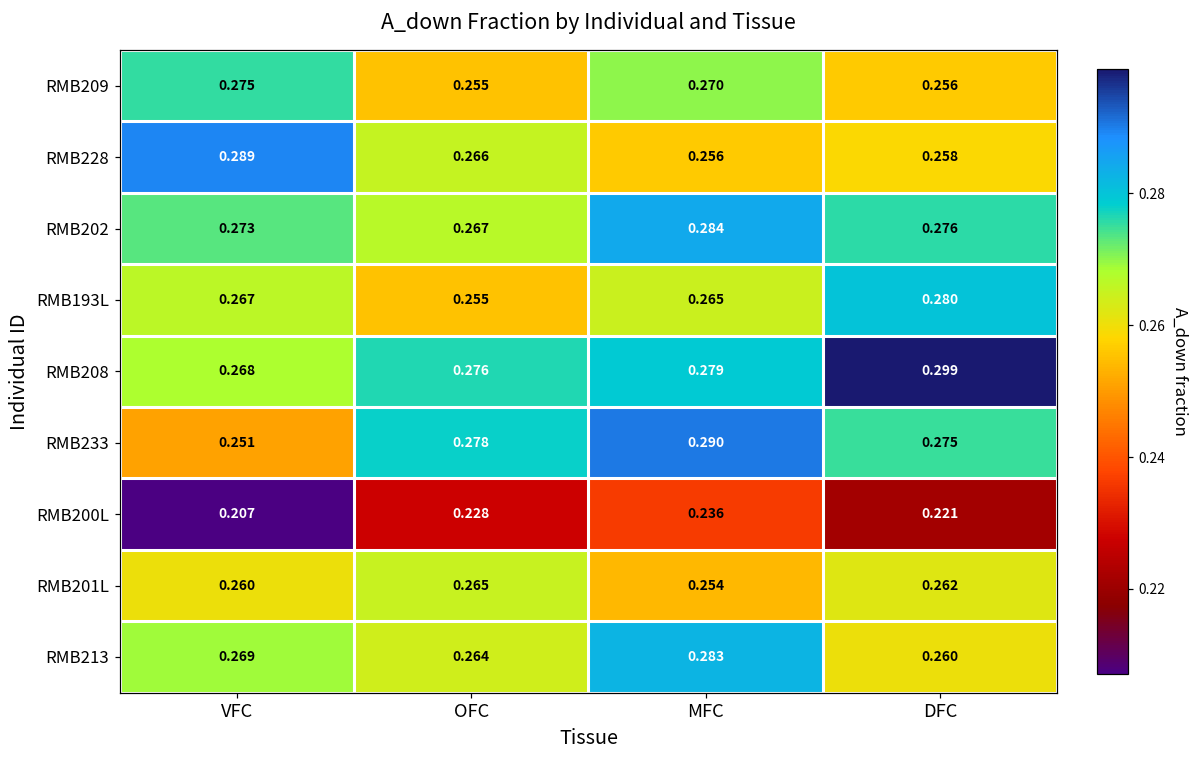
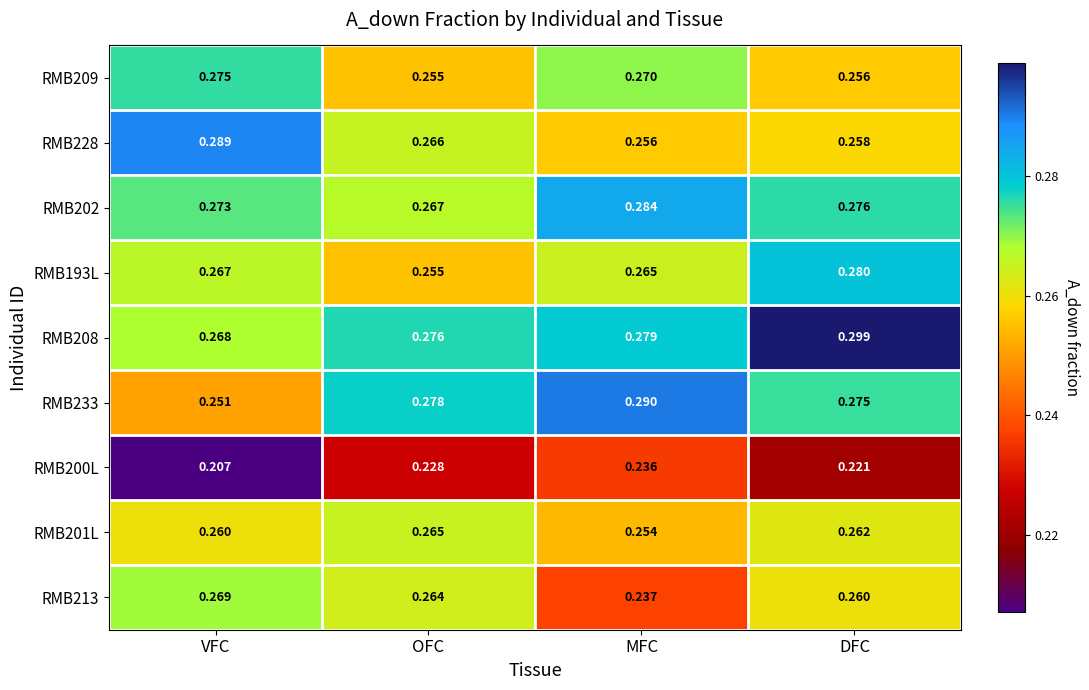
RMB213, MFC: 0.283 -> 0.237
